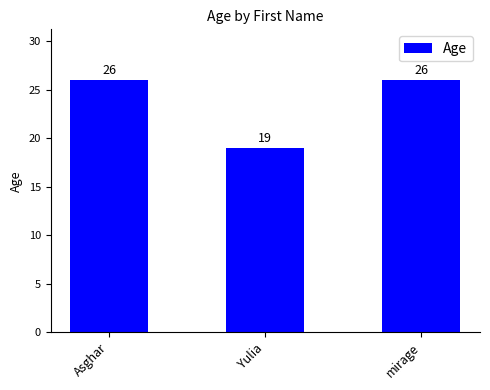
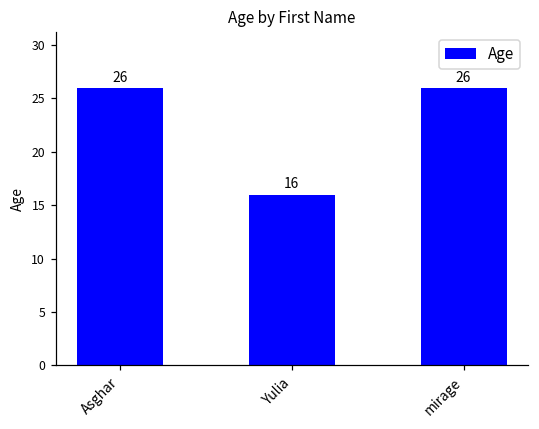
Yulia: 19 -> 16
